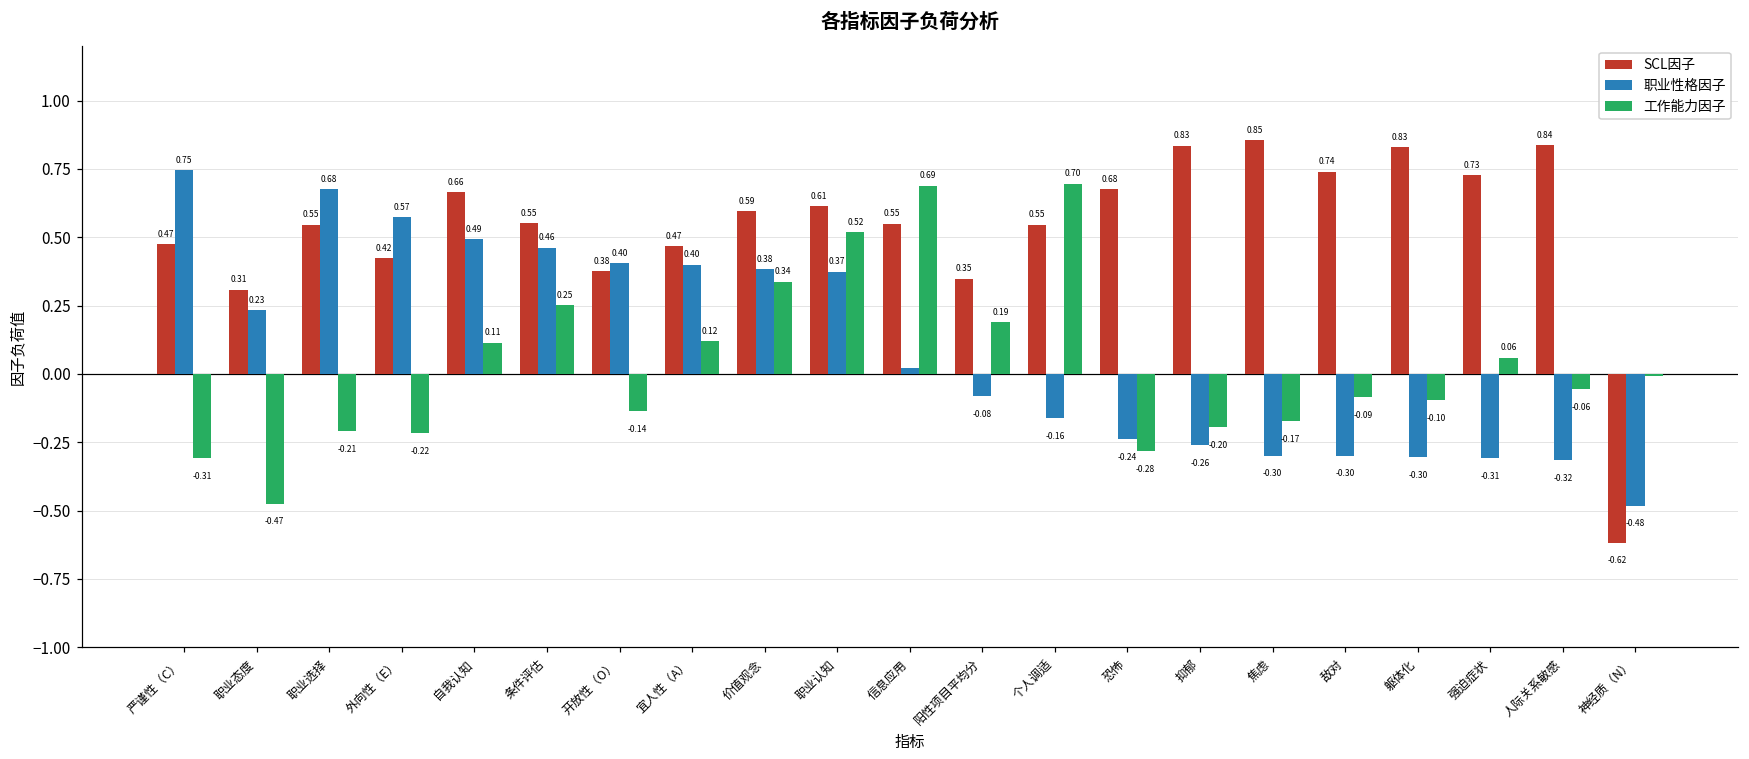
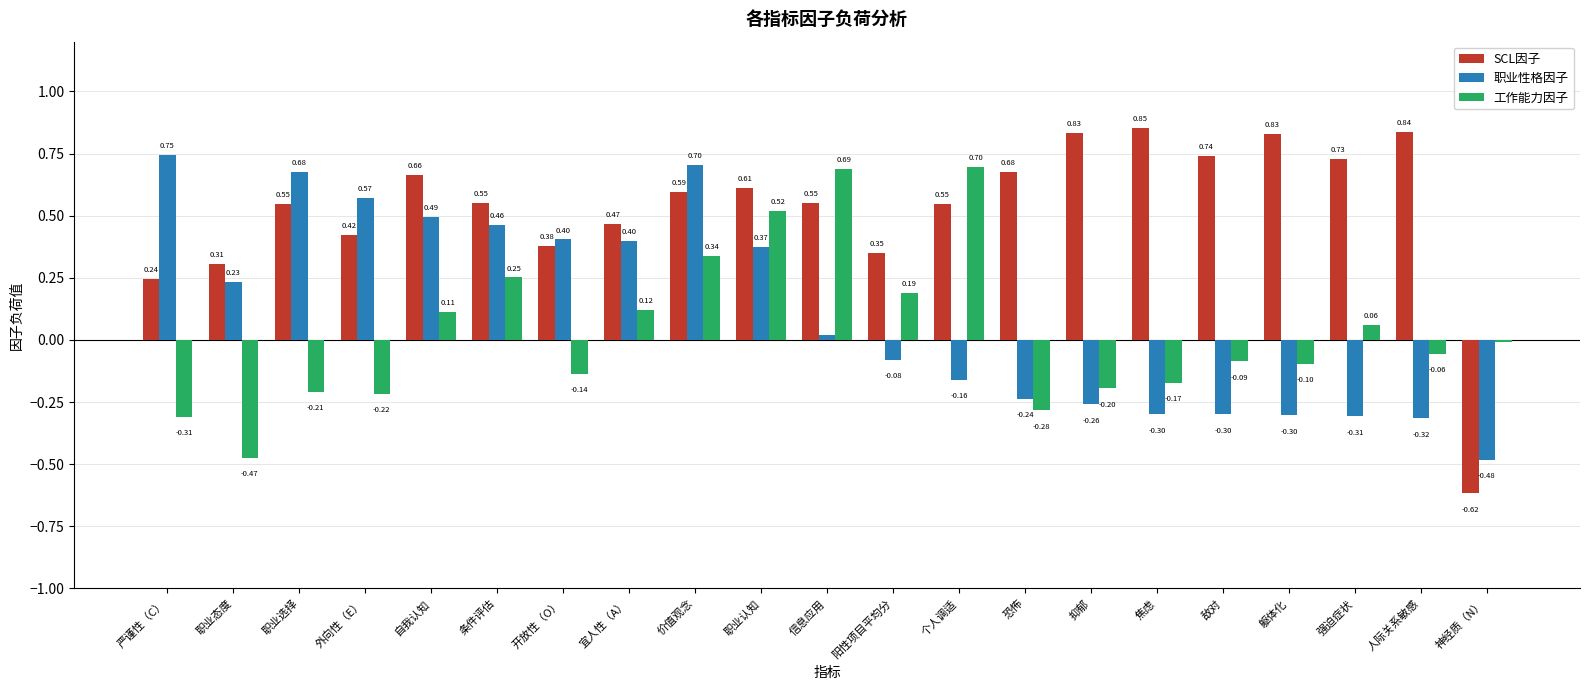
SCL因子, 严谨性（C）: 0.47 -> 0.24
职业性格因子, 价值观念: 0.38 -> 0.70
